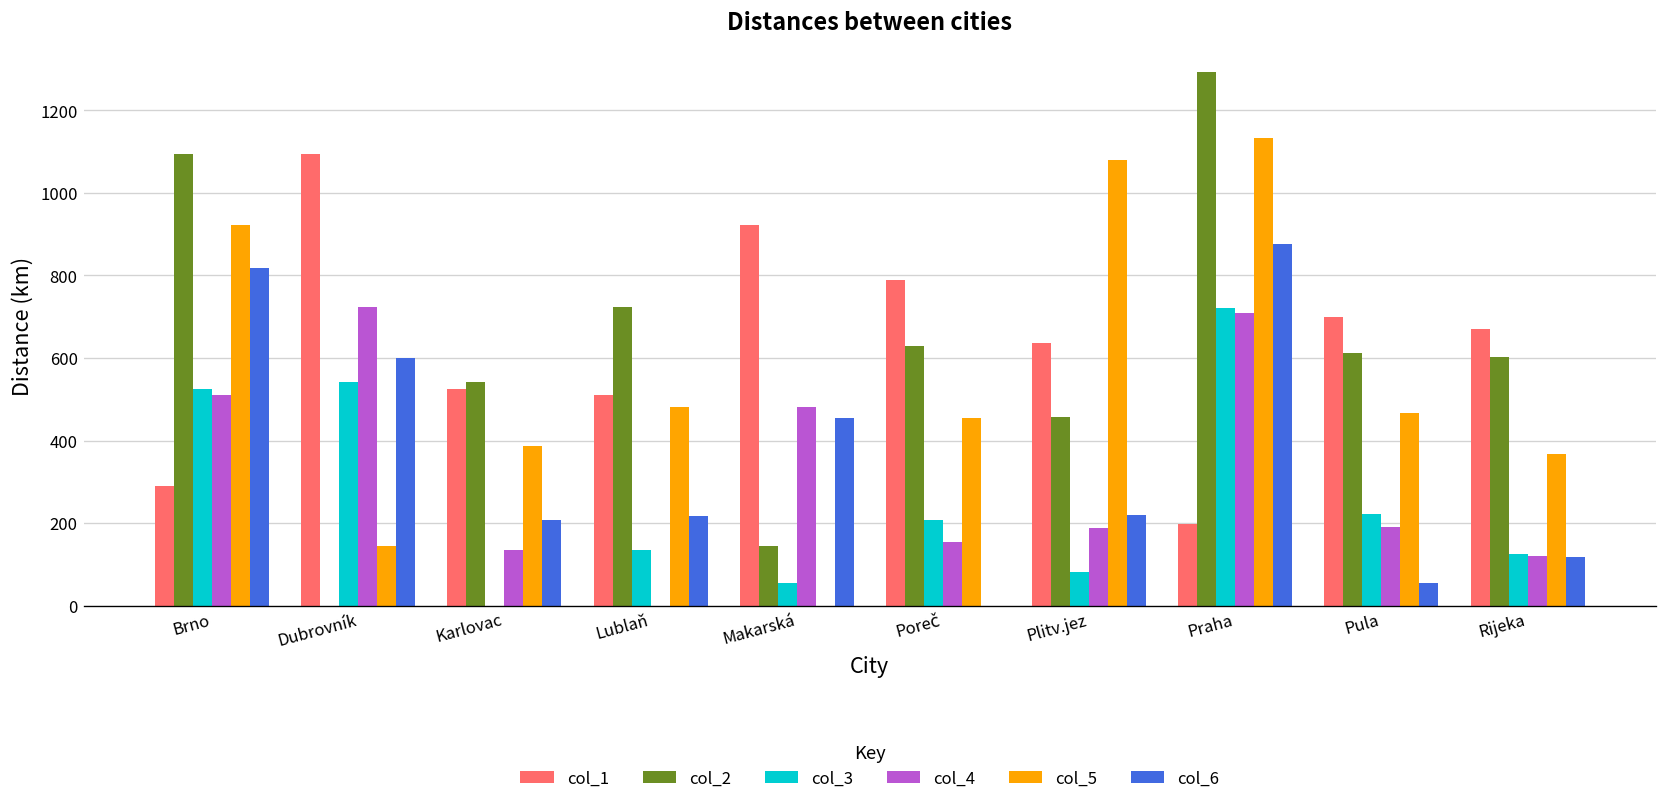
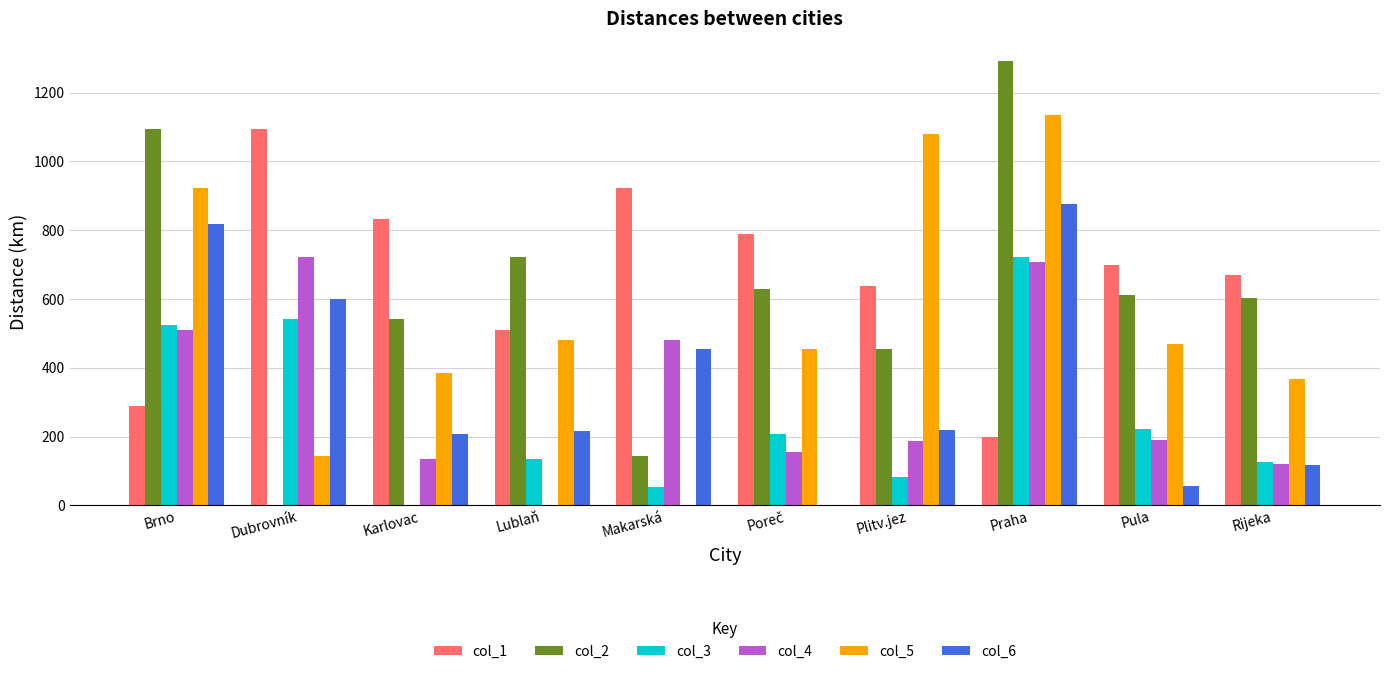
col_1, Karlovac: 520 -> 830
